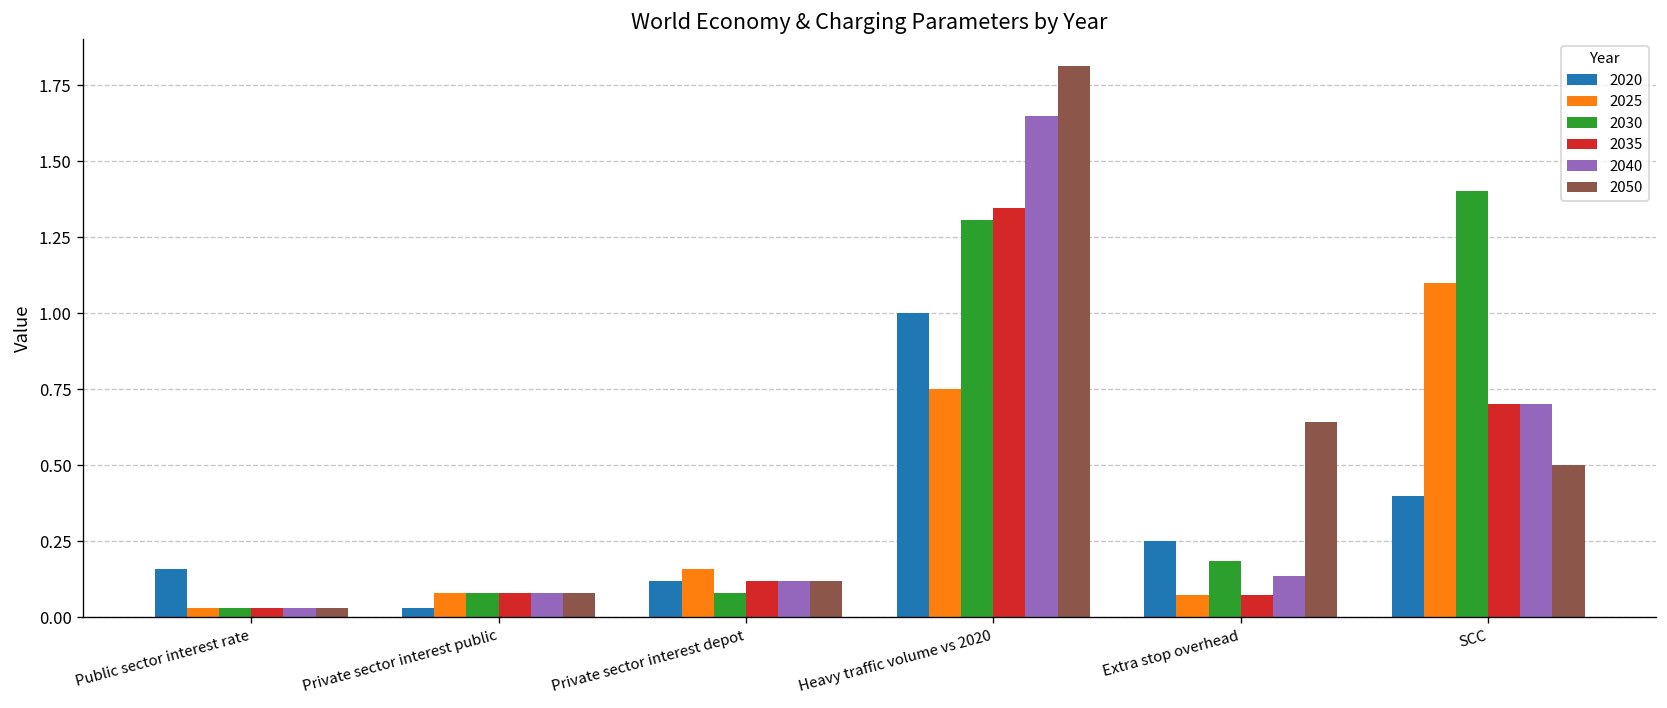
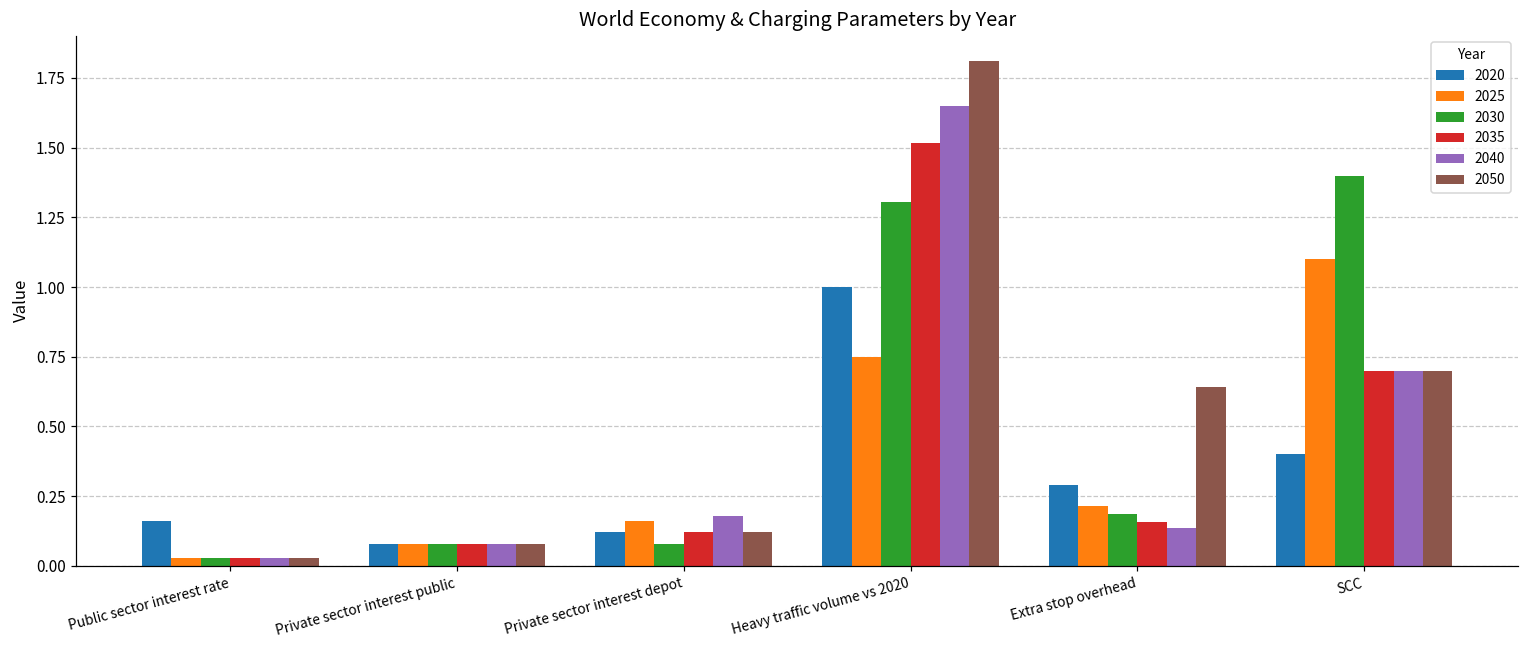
2020, Private sector interest public: 0.03 -> 0.08
2040, Private sector interest depot: 0.12 -> 0.18
2035, Heavy traffic volume vs 2020: 1.35 -> 1.52
2020, Extra stop overhead: 0.25 -> 0.29
2025, Extra stop overhead: 0.07 -> 0.21
2035, Extra stop overhead: 0.07 -> 0.16
2050, SCC: 0.5 -> 0.7
